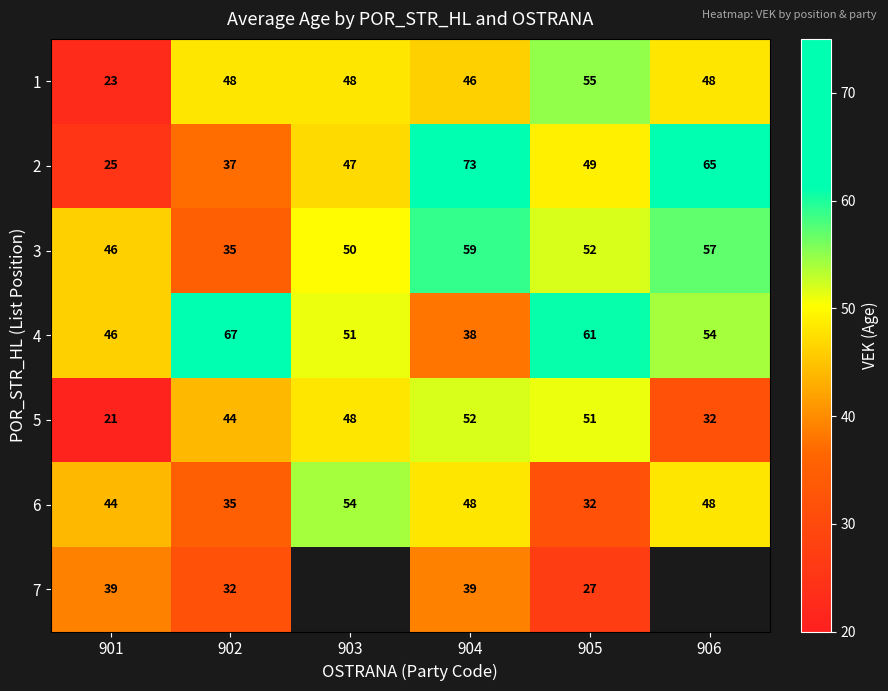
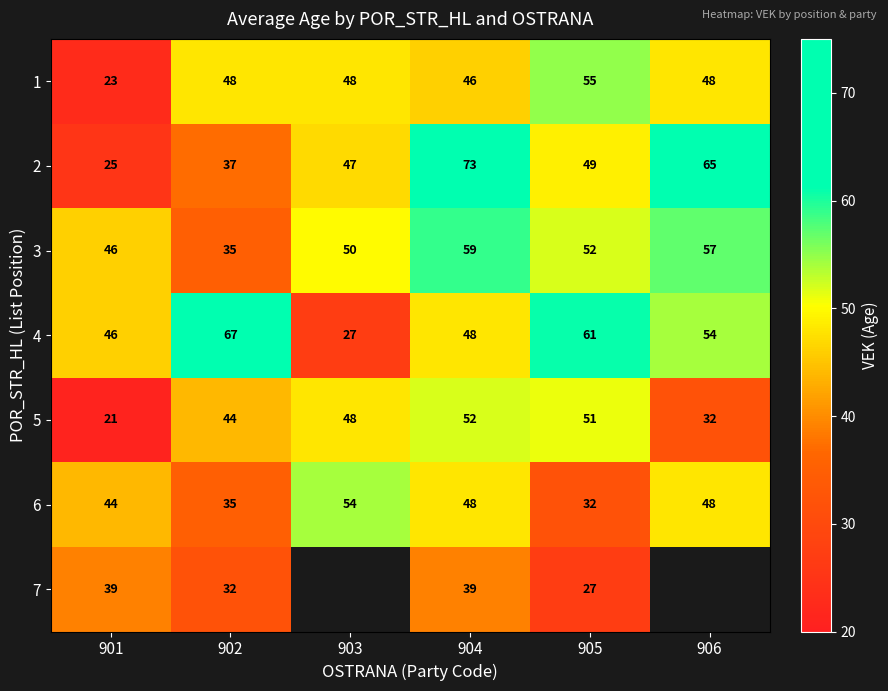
4, 903: 51 -> 27
4, 904: 38 -> 48
